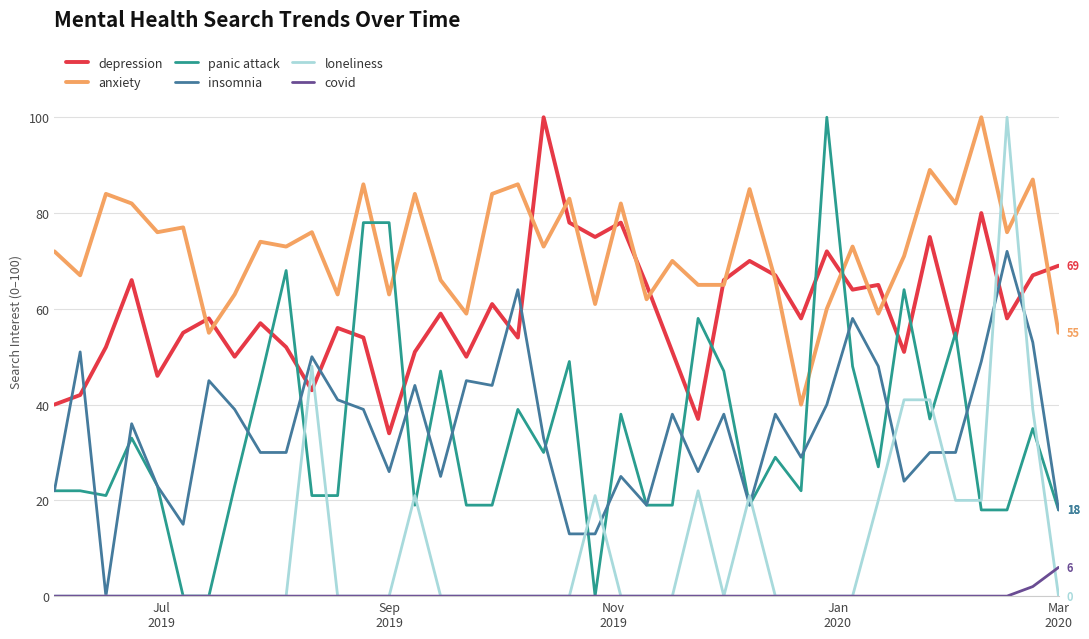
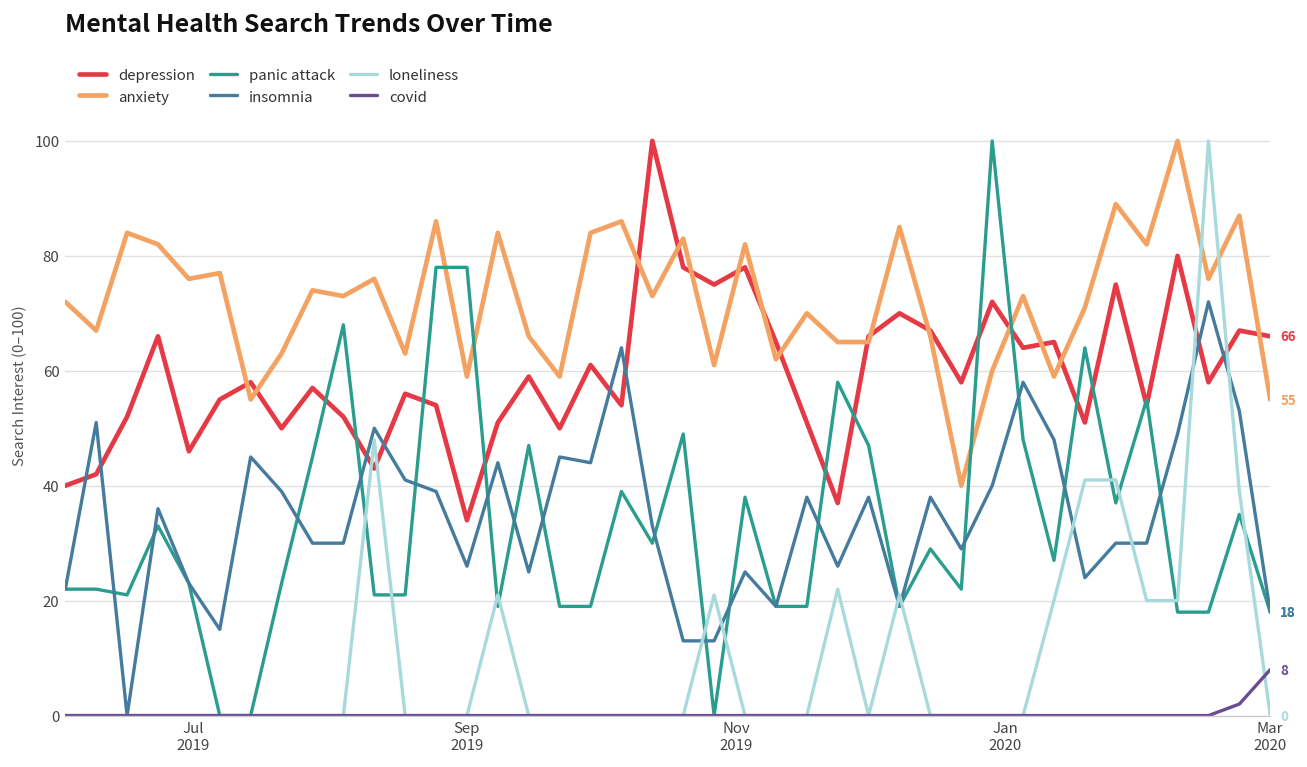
anxiety, Sep 2019: 63 -> 59
depression, Mar 2020: 69 -> 66
covid, Mar 2020: 6 -> 8
